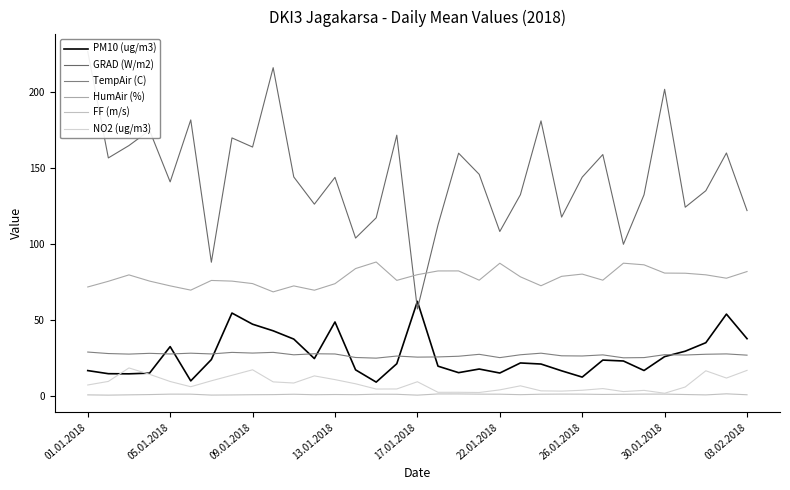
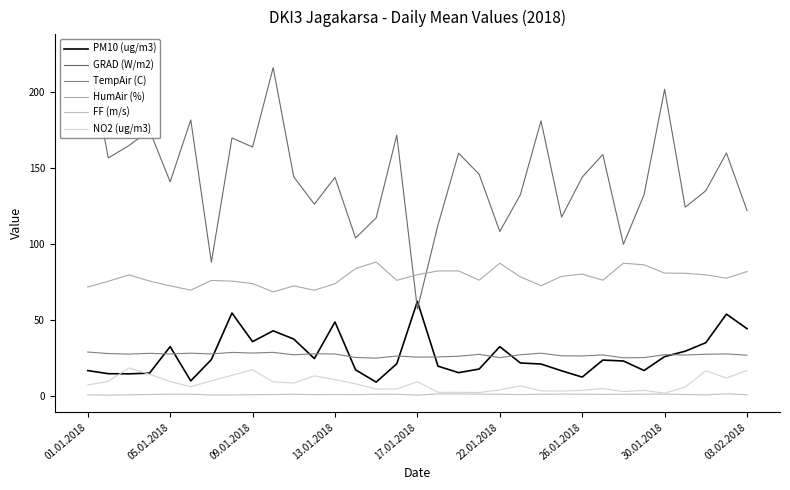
PM10 (ug/m3), 09.01.2018: 47 -> 36
PM10 (ug/m3), 22.01.2018: 15 -> 32
PM10 (ug/m3), 03.02.2018: 38 -> 44
